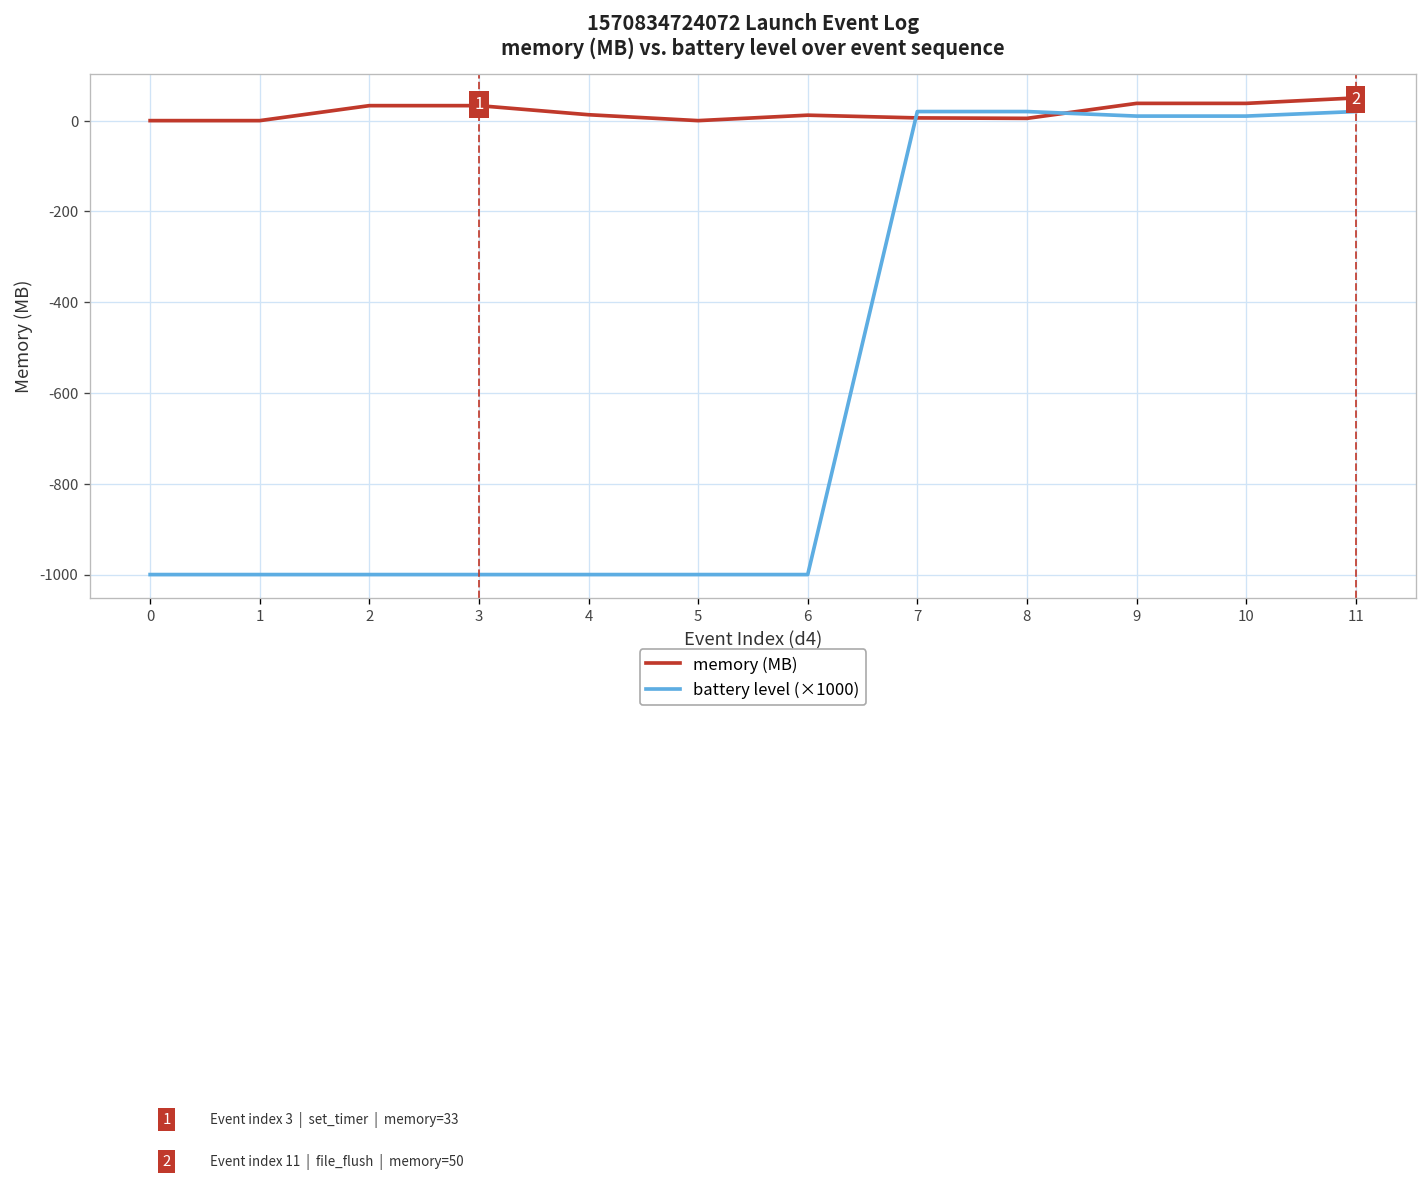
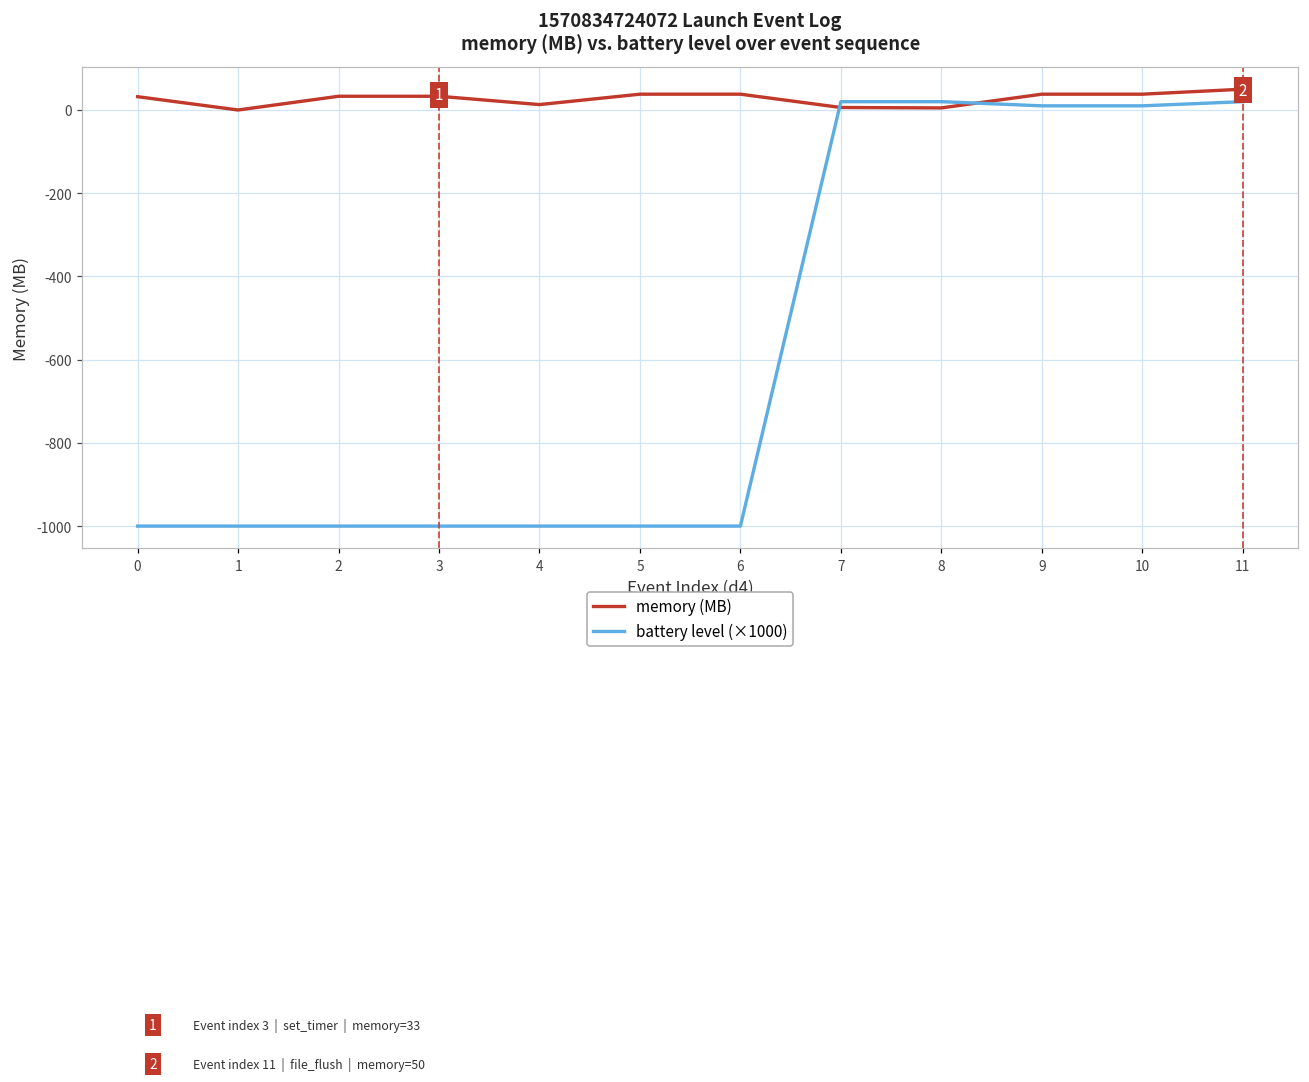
memory (MB), 0: 0 -> 30
memory (MB), 5: 0 -> 40
memory (MB), 6: 10 -> 40
